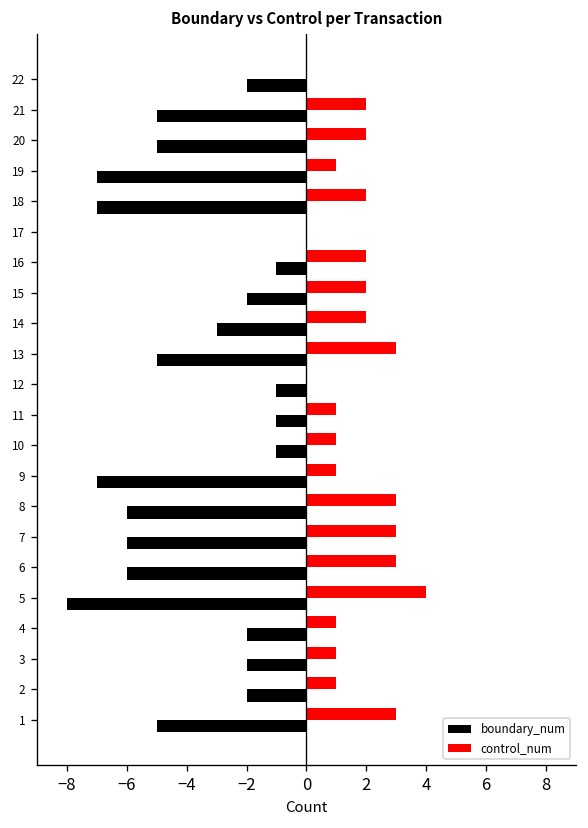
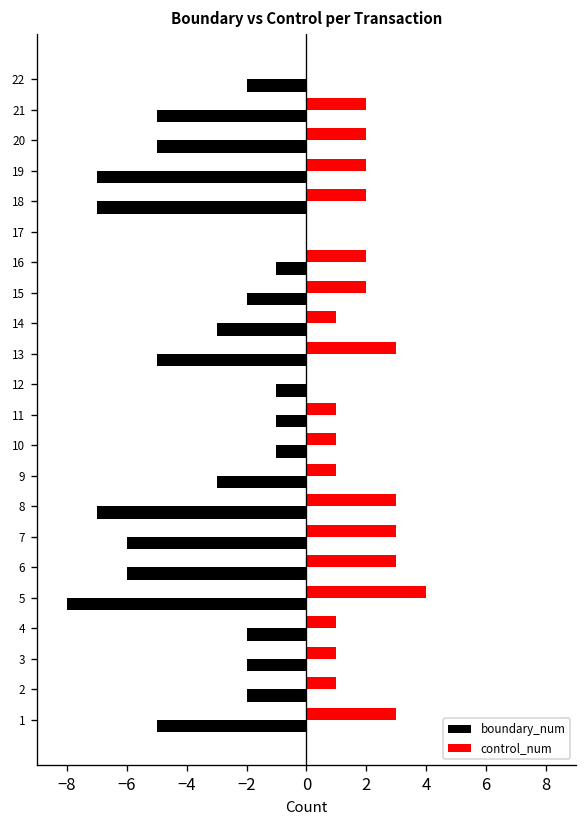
control_num, 19: 1 -> 2
control_num, 14: 2 -> 1
boundary_num, 9: -7.0 -> -3.0
boundary_num, 8: -6.0 -> -7.0
